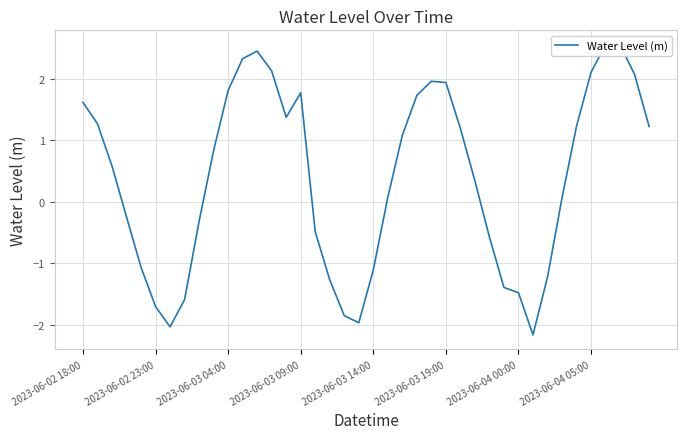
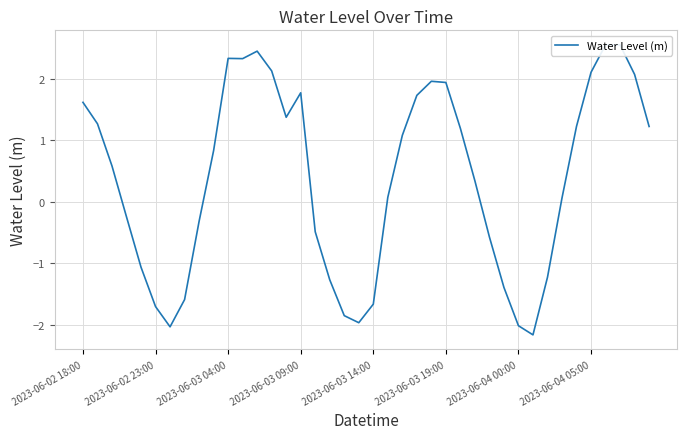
2023-06-03 04:00: 1.8 -> 2.3
2023-06-03 14:00: -1.1 -> -1.7
2023-06-04 00:00: -1.5 -> -2.0
